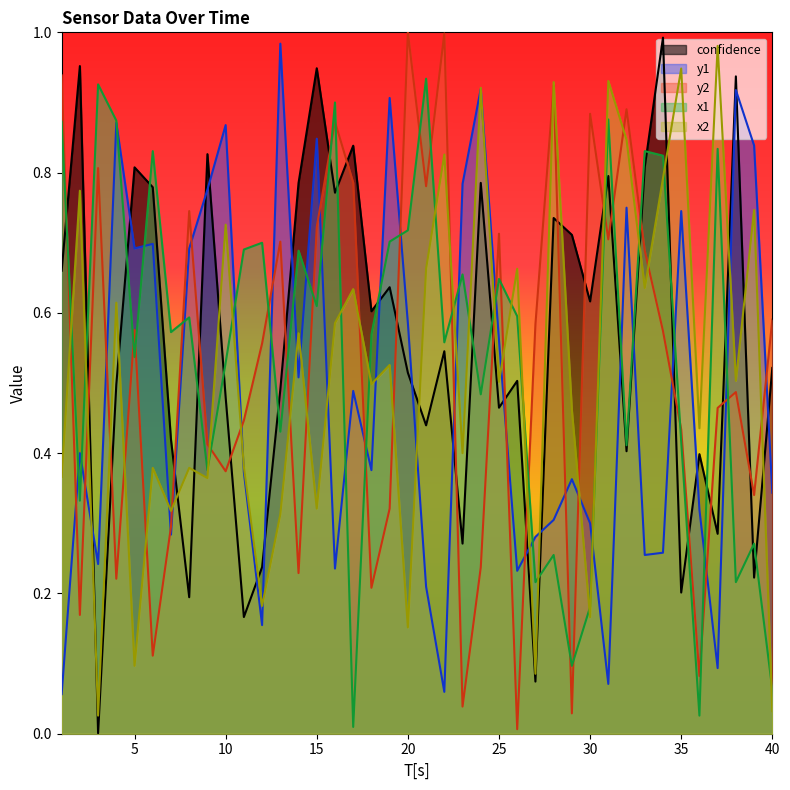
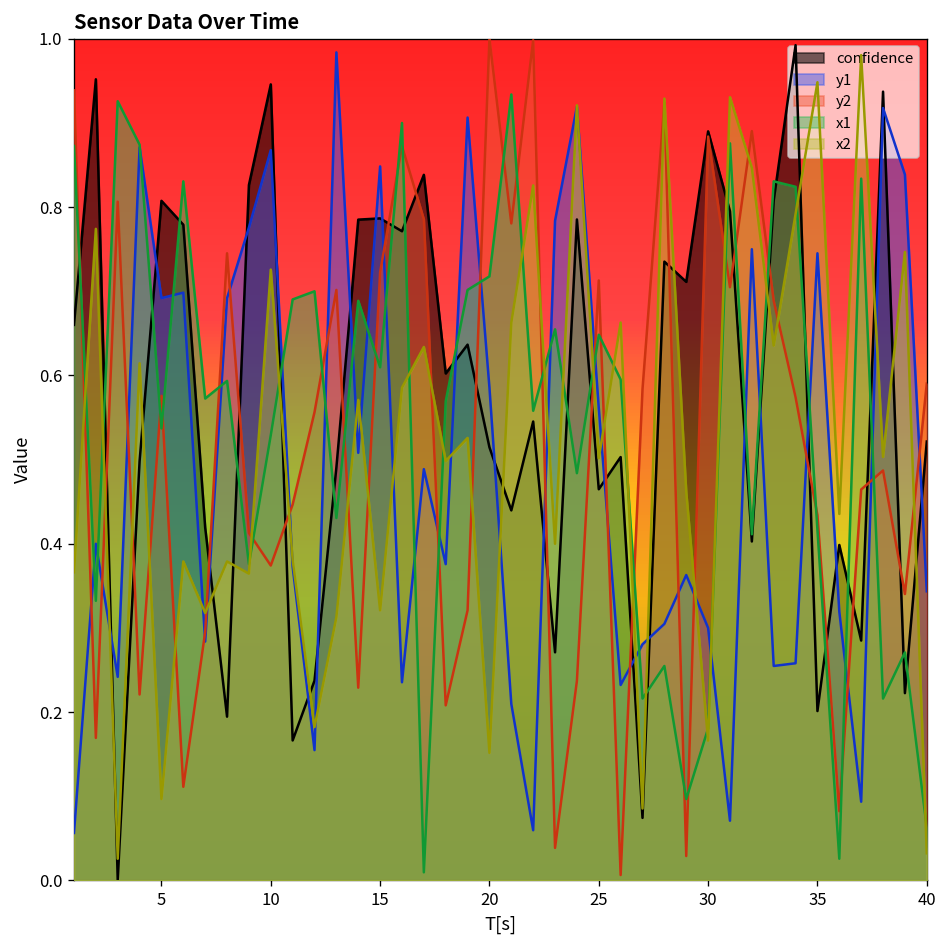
confidence, 10: 0.48 -> 0.95
confidence, 15: 0.95 -> 0.79
confidence, 30: 0.62 -> 0.89
